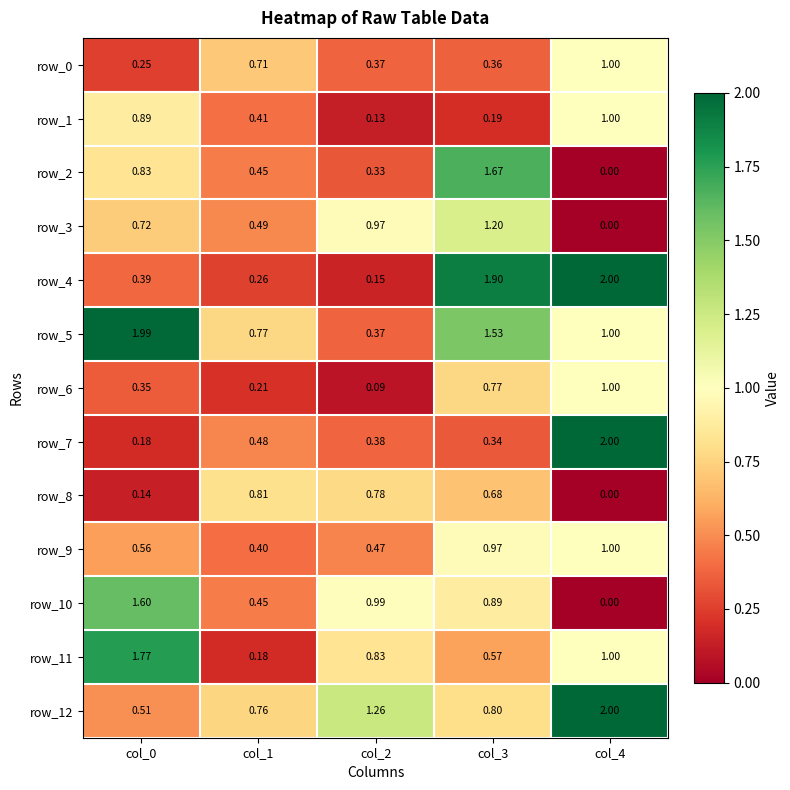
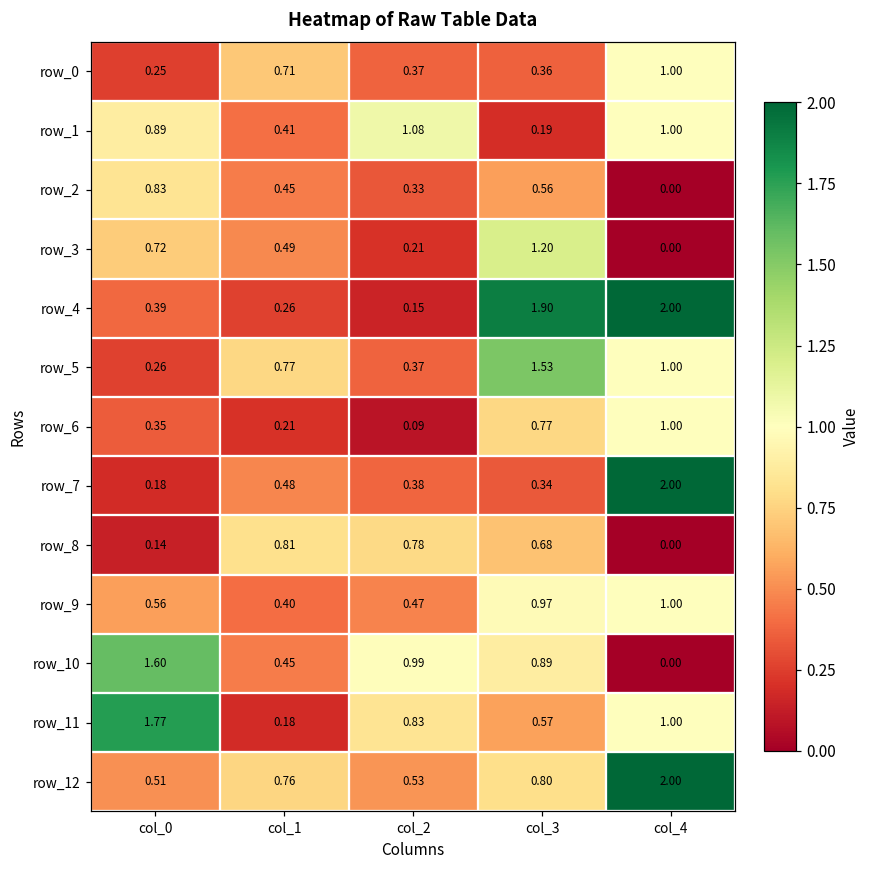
row_1, col_2: 0.13 -> 1.08
row_2, col_3: 1.67 -> 0.56
row_3, col_2: 0.97 -> 0.21
row_5, col_0: 1.99 -> 0.26
row_12, col_2: 1.26 -> 0.53
